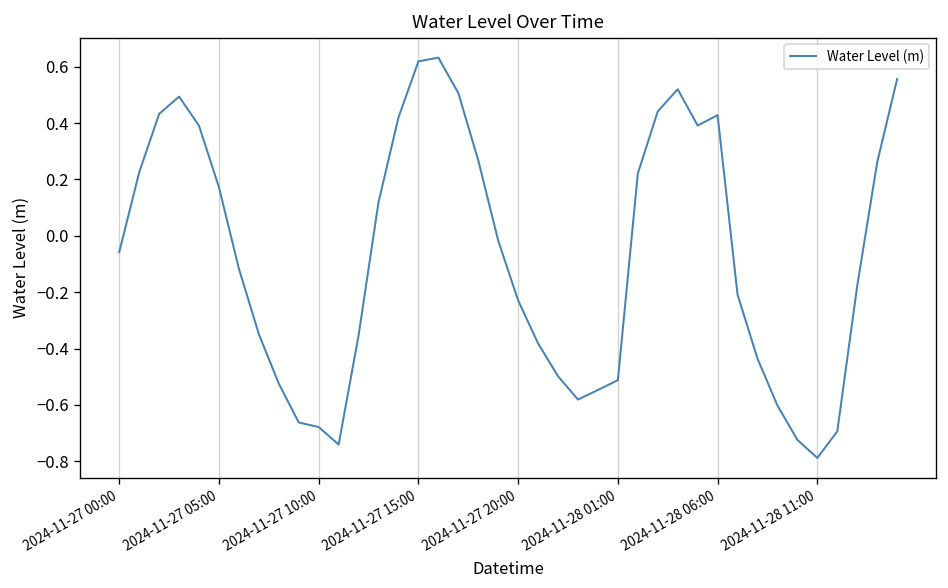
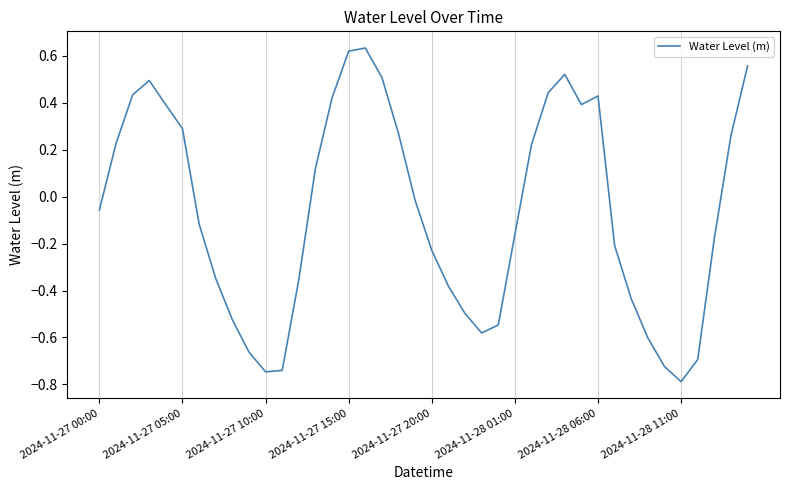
2024-11-27 05:00: 0.17 -> 0.29
2024-11-27 10:00: -0.68 -> -0.75
2024-11-28 01:00: -0.51 -> -0.16
